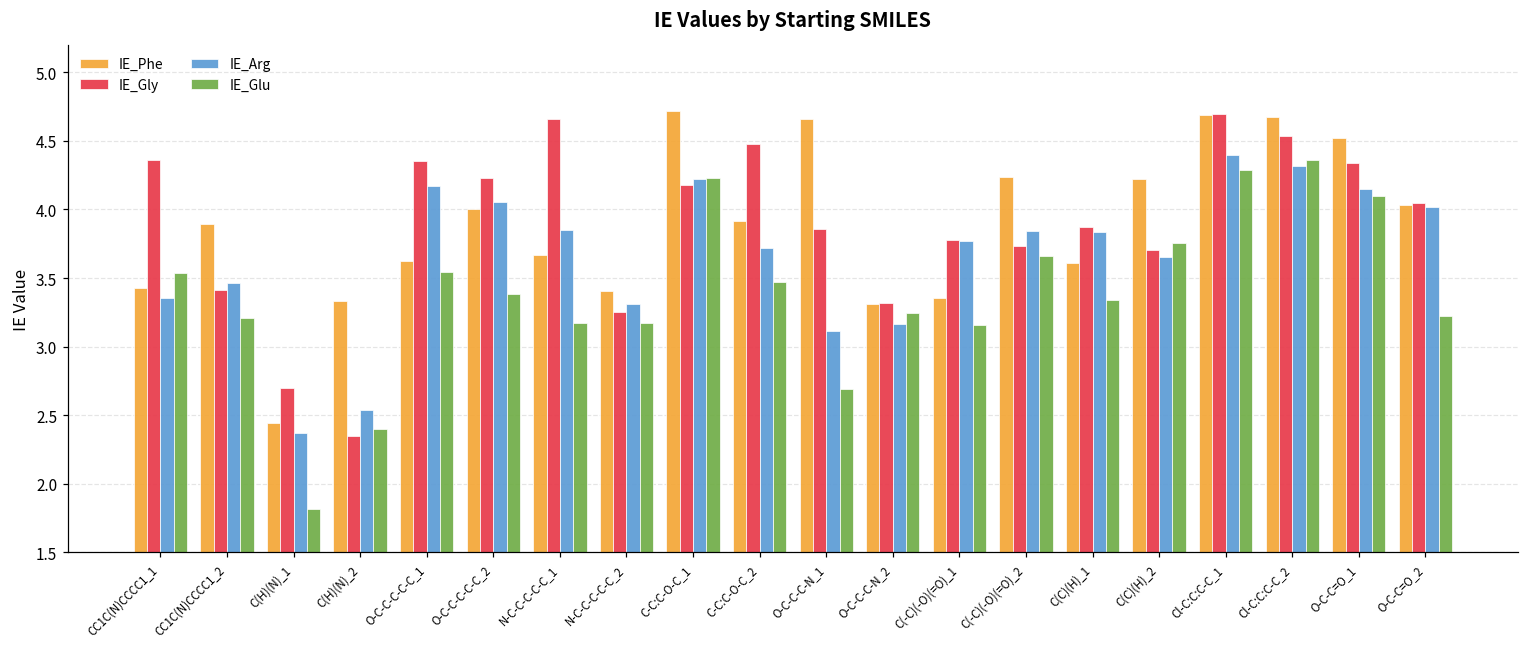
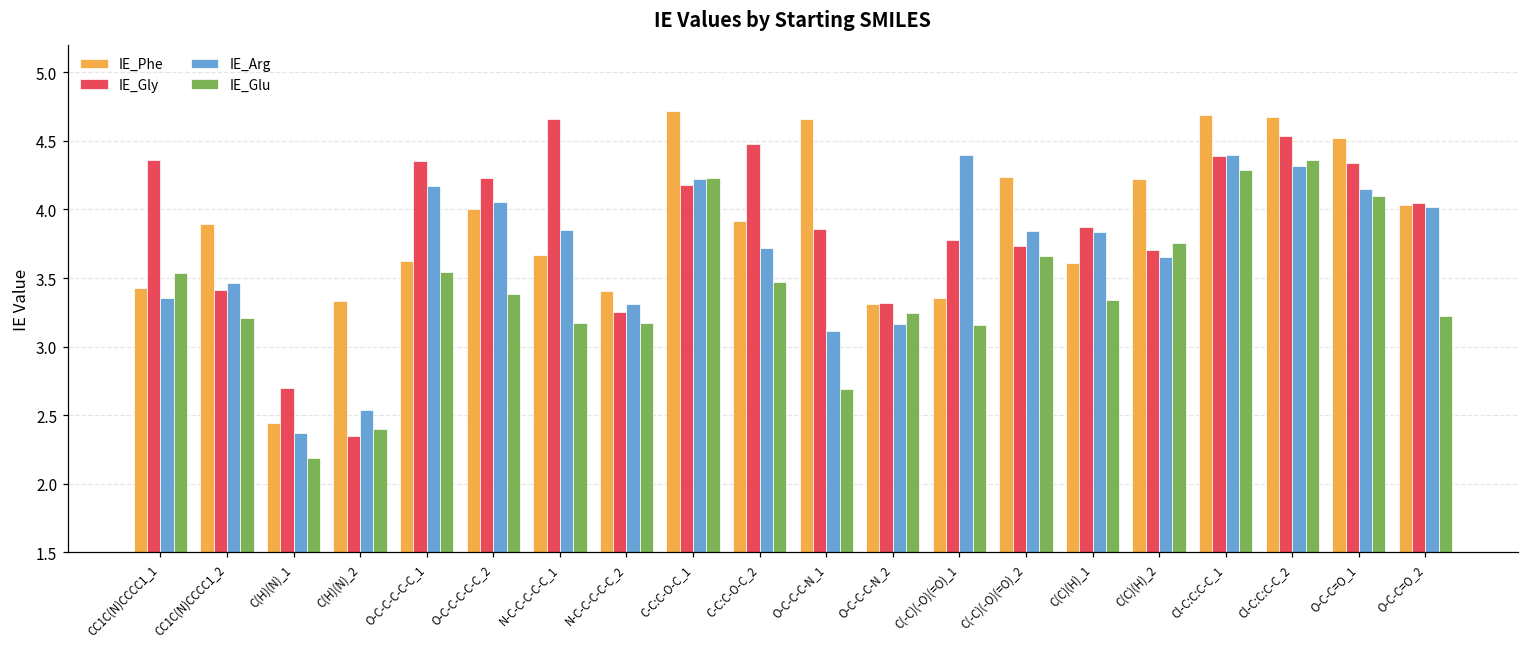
IE_Glu, C(H)(N)_1: 1.82 -> 2.18
IE_Arg, C(-C)(-O)(=O)_1: 3.77 -> 4.40
IE_Gly, Cl-C:C:C-C_1: 4.70 -> 4.39
